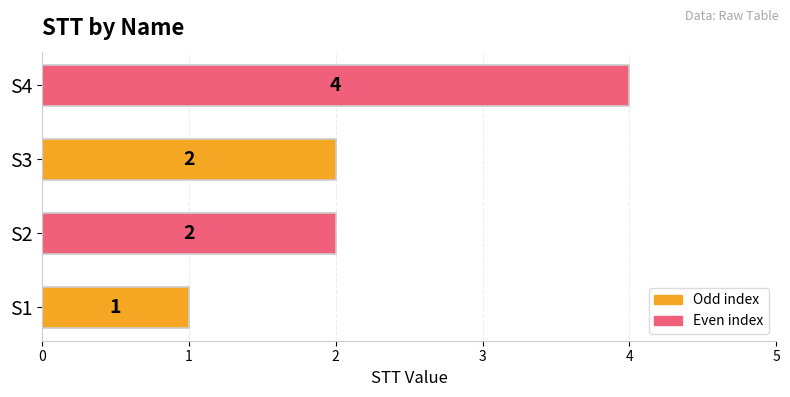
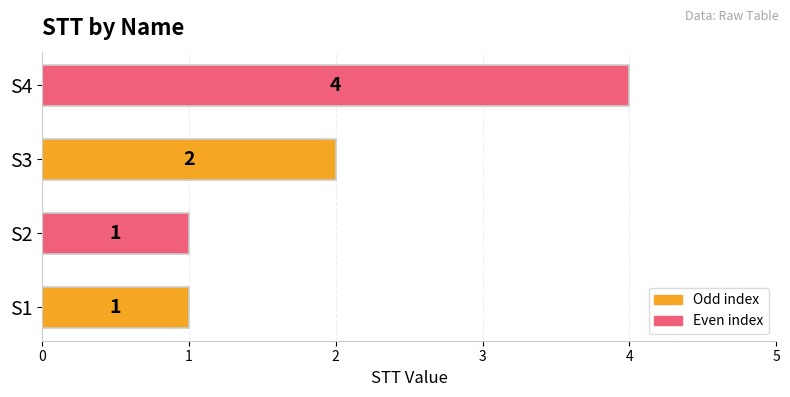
S2: 2 -> 1
